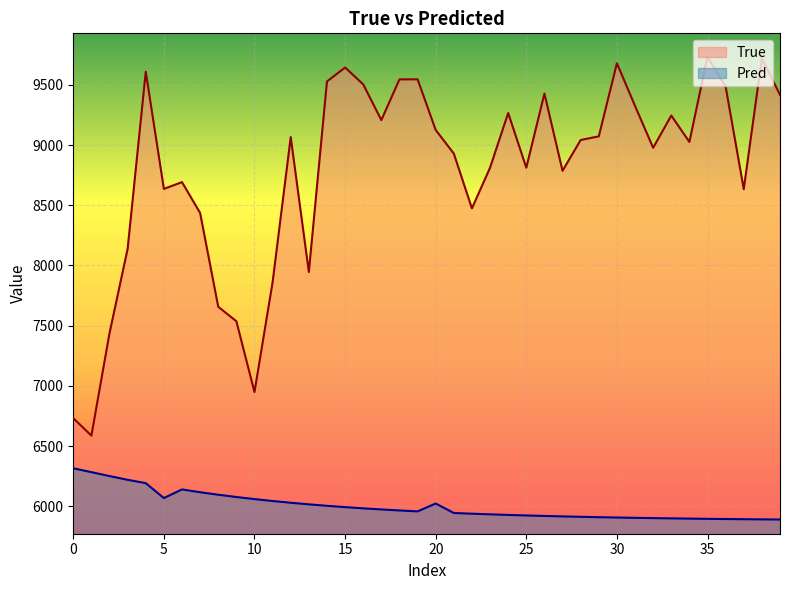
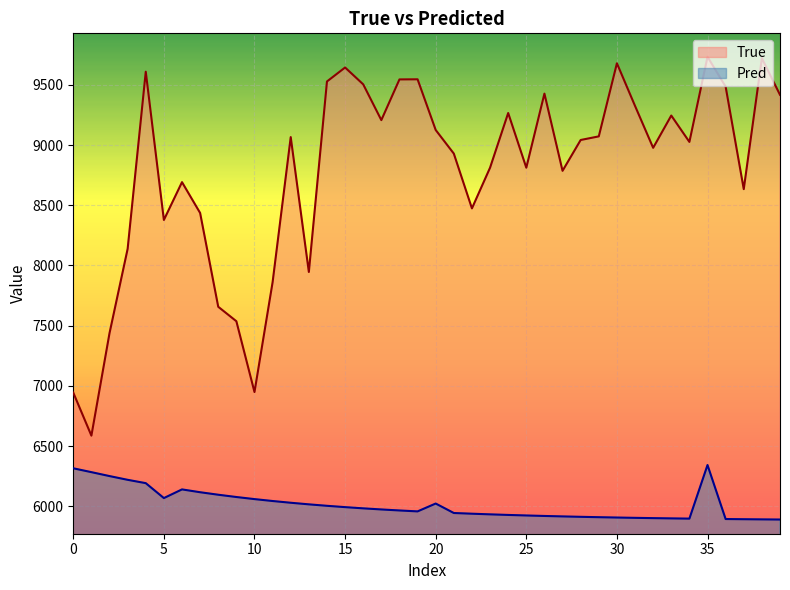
True, 0: 6730 -> 6940
True, 5: 8640 -> 8380
Pred, 35: 5900 -> 6340
